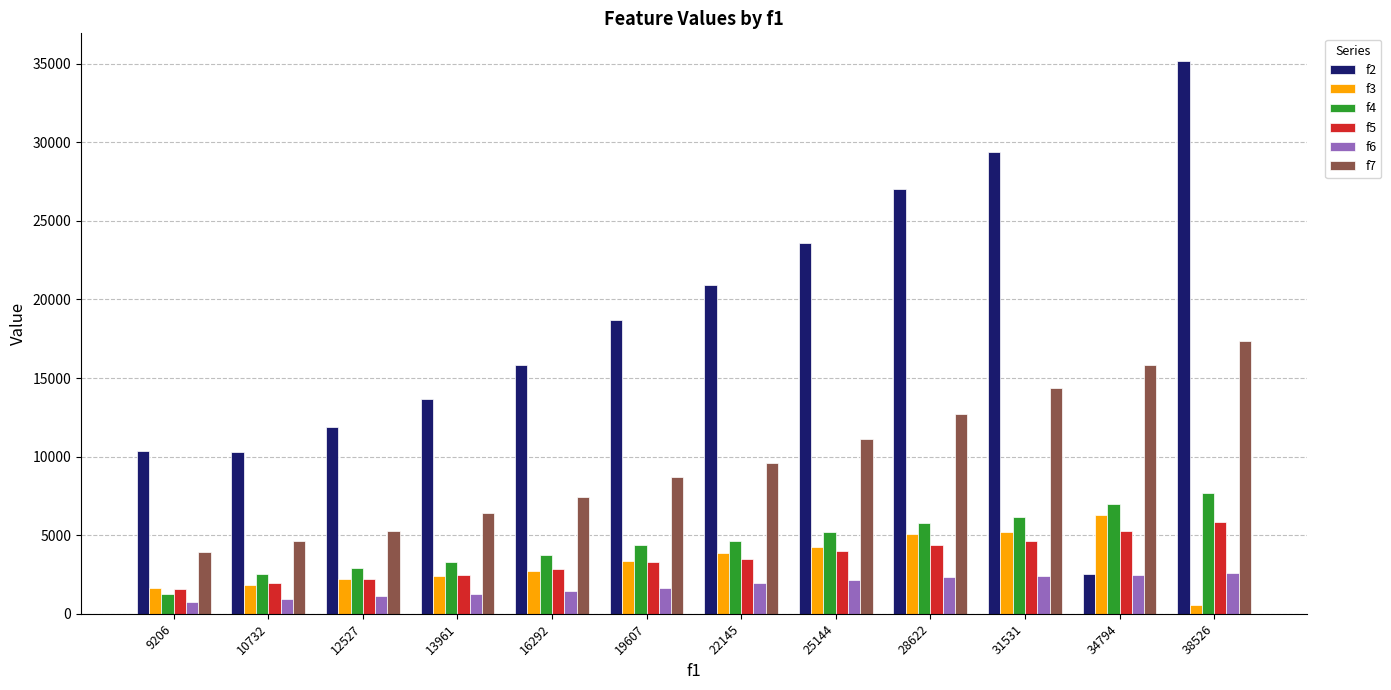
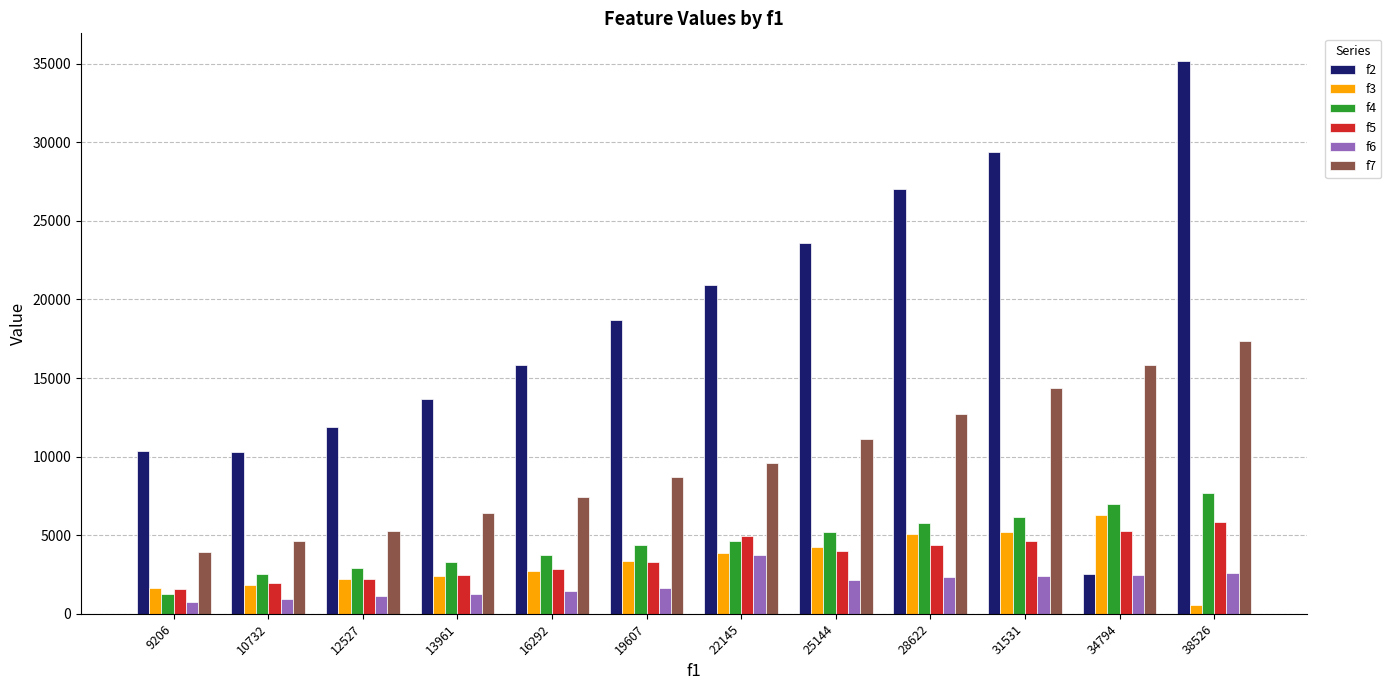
f5, 22145: 3500 -> 5000
f6, 22145: 2000 -> 3700
